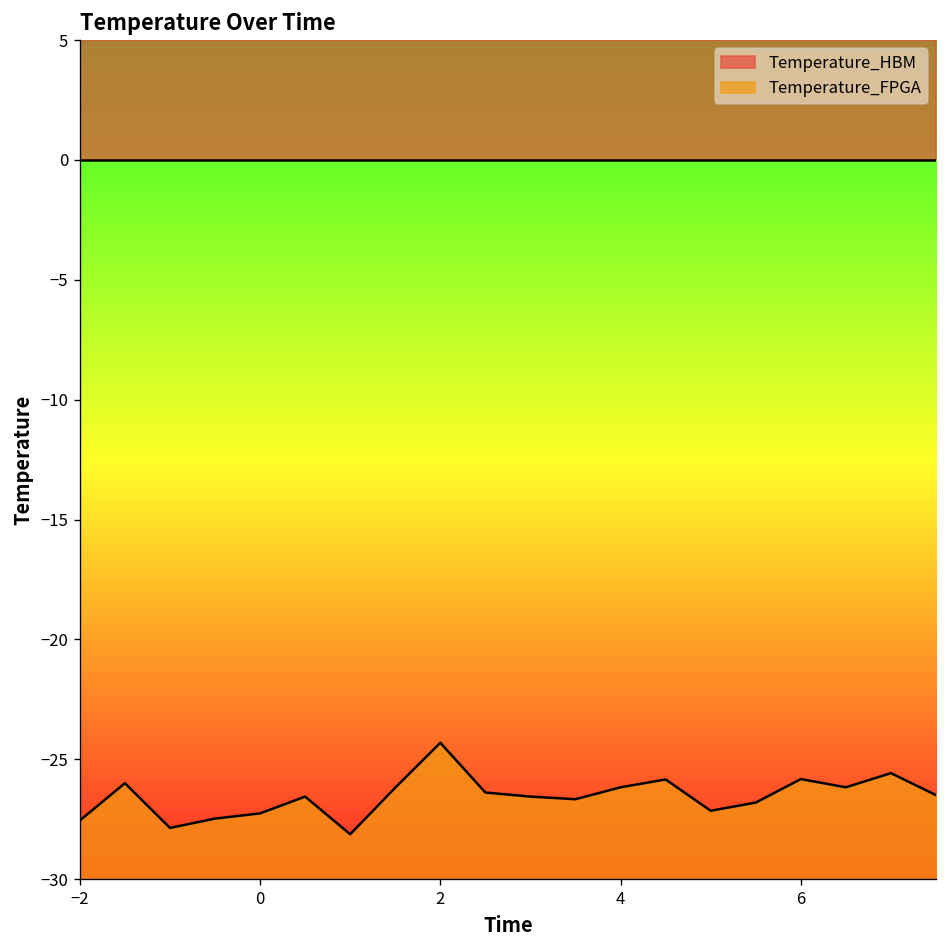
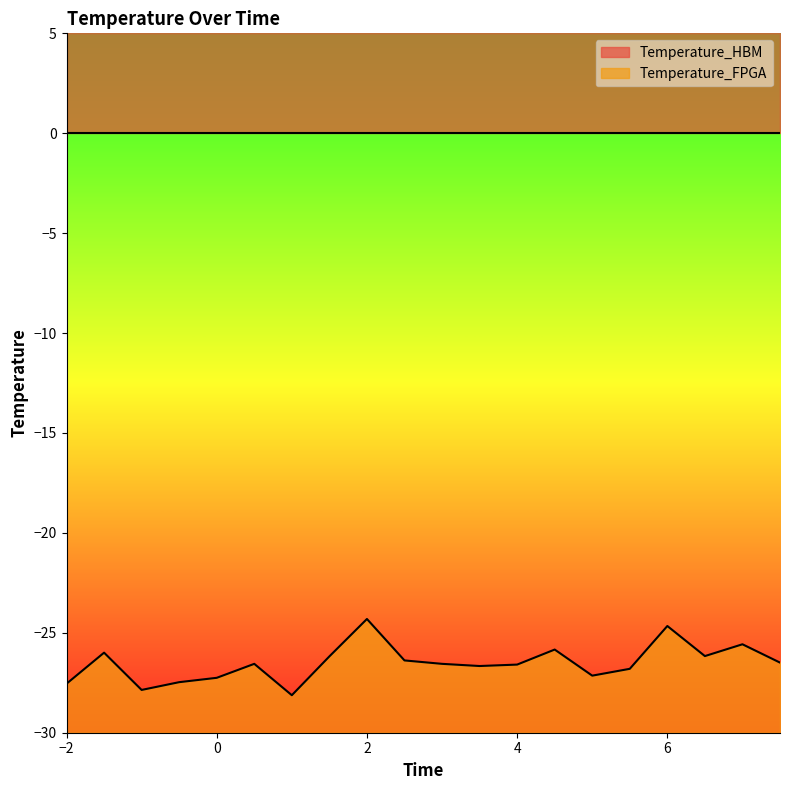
Temperature_FPGA, 4: -26.2 -> -26.6
Temperature_FPGA, 6: -25.8 -> -24.7
